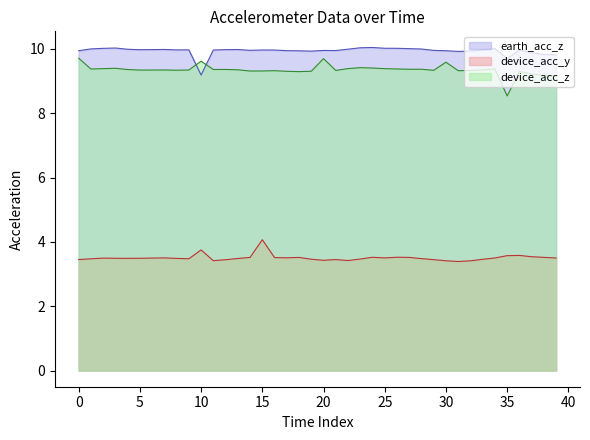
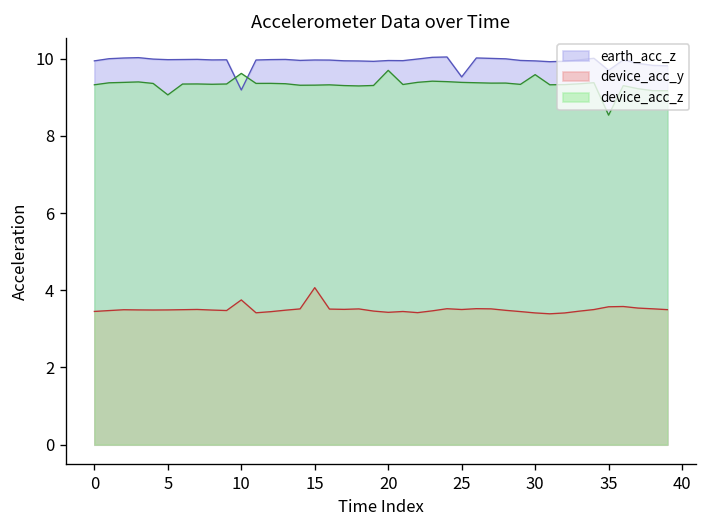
device_acc_z, 0: 9.7 -> 9.3
device_acc_z, 5: 9.3 -> 9.1
earth_acc_z, 25: 10.0 -> 9.5
